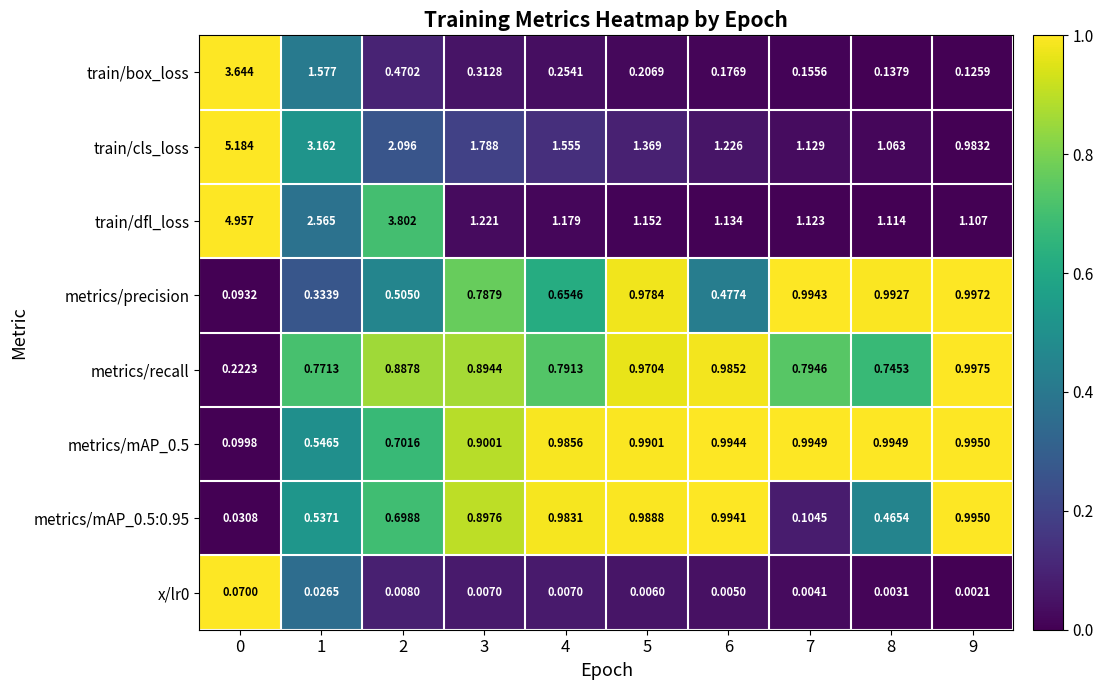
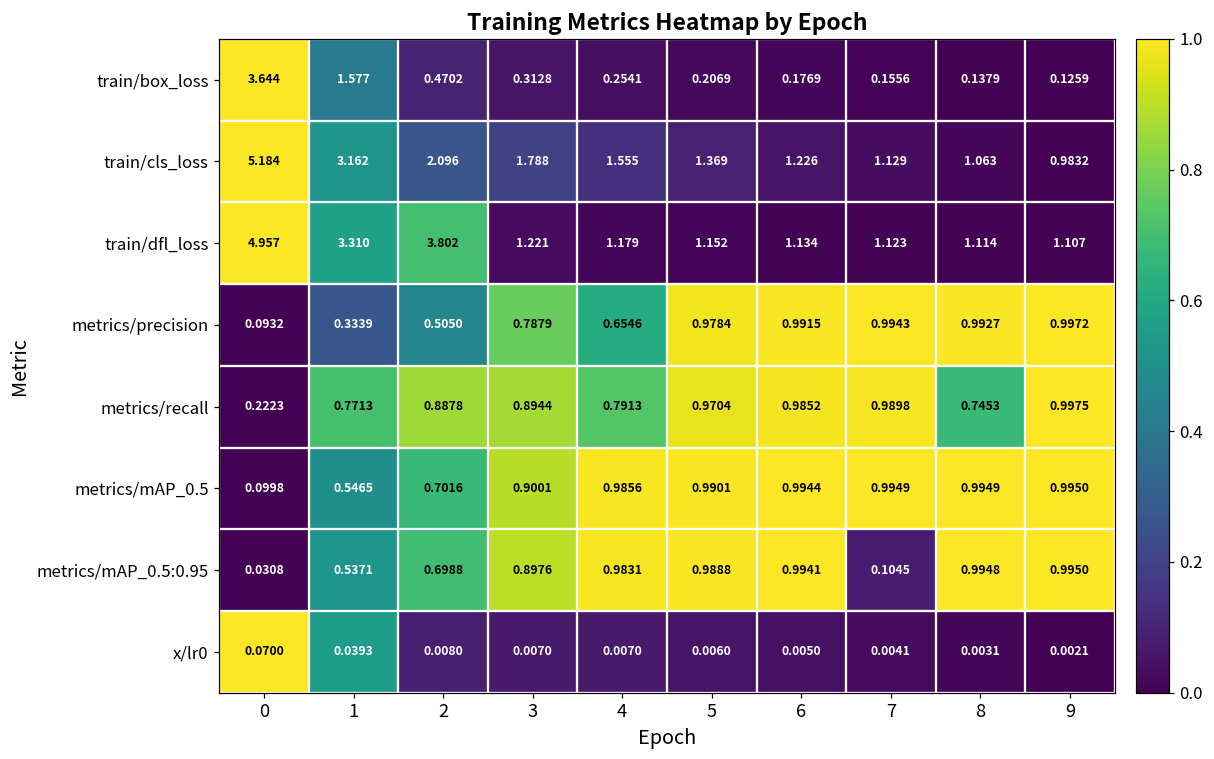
train/dfl_loss, 1: 2.565 -> 3.310
metrics/precision, 6: 0.4774 -> 0.9915
metrics/recall, 7: 0.7946 -> 0.9898
metrics/mAP_0.5:0.95, 8: 0.4654 -> 0.9948
x/lr0, 1: 0.0265 -> 0.0393
